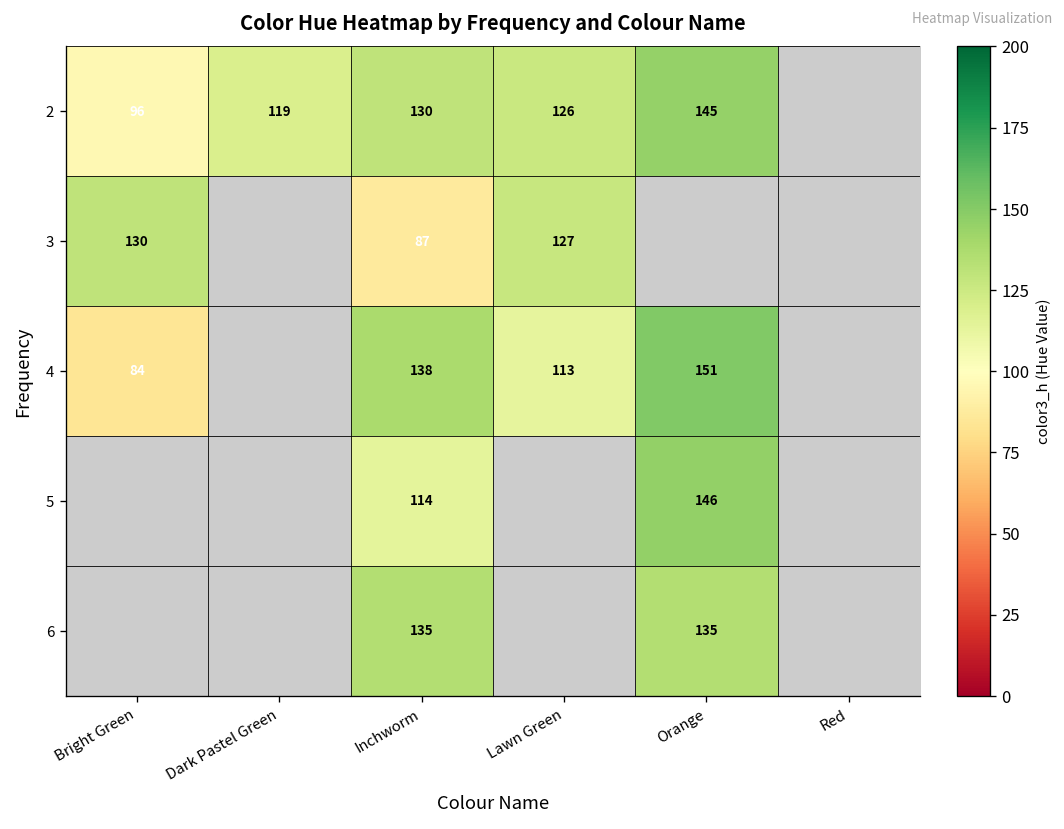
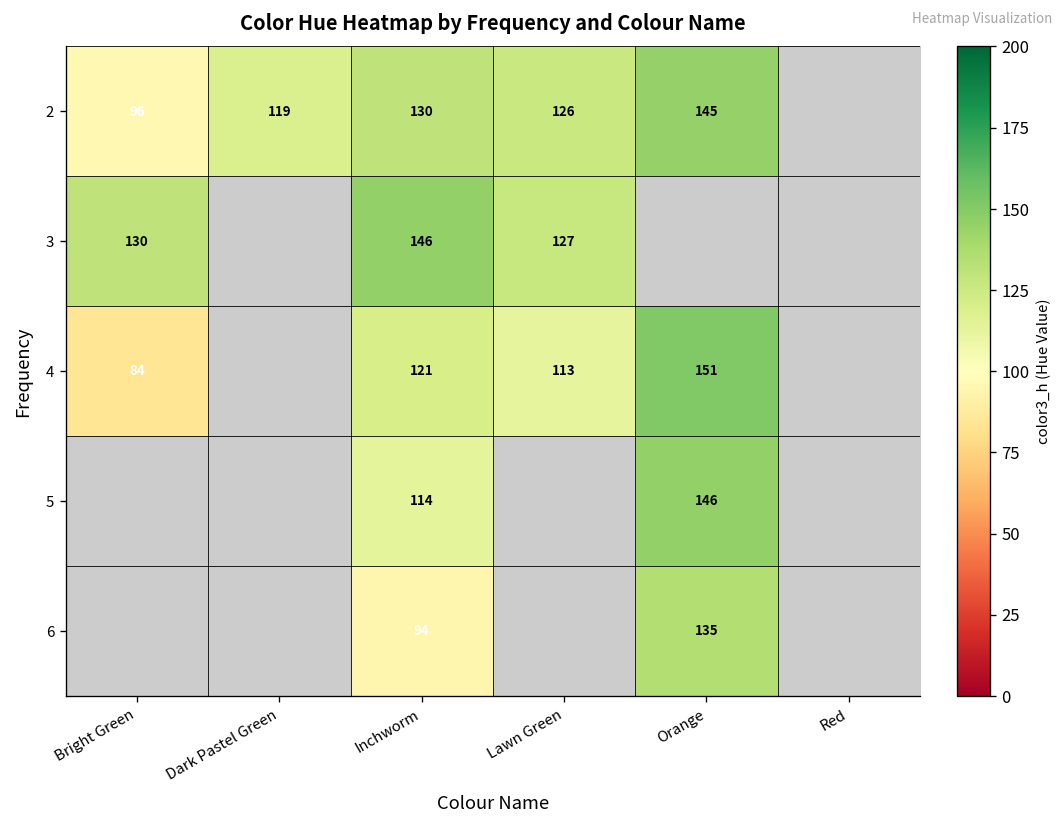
3, Inchworm: 87 -> 146
4, Inchworm: 138 -> 121
6, Inchworm: 135 -> 94
